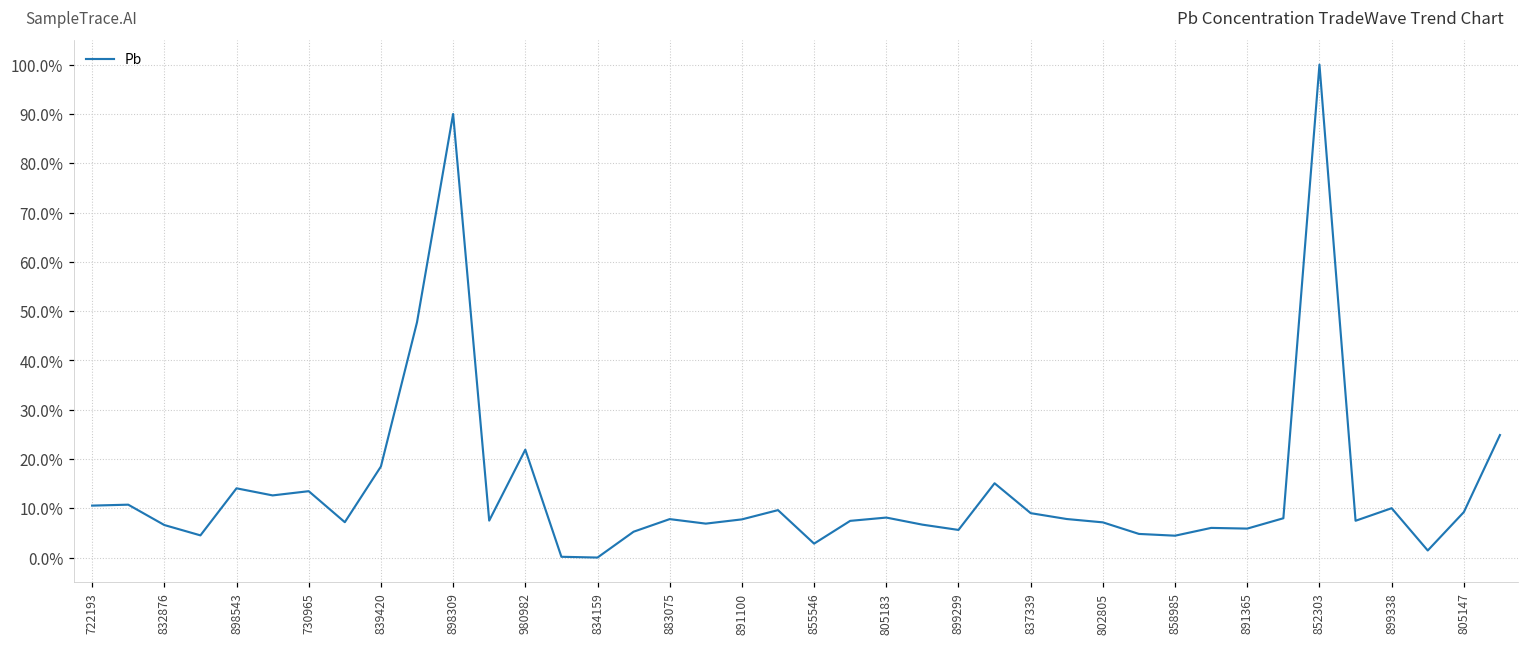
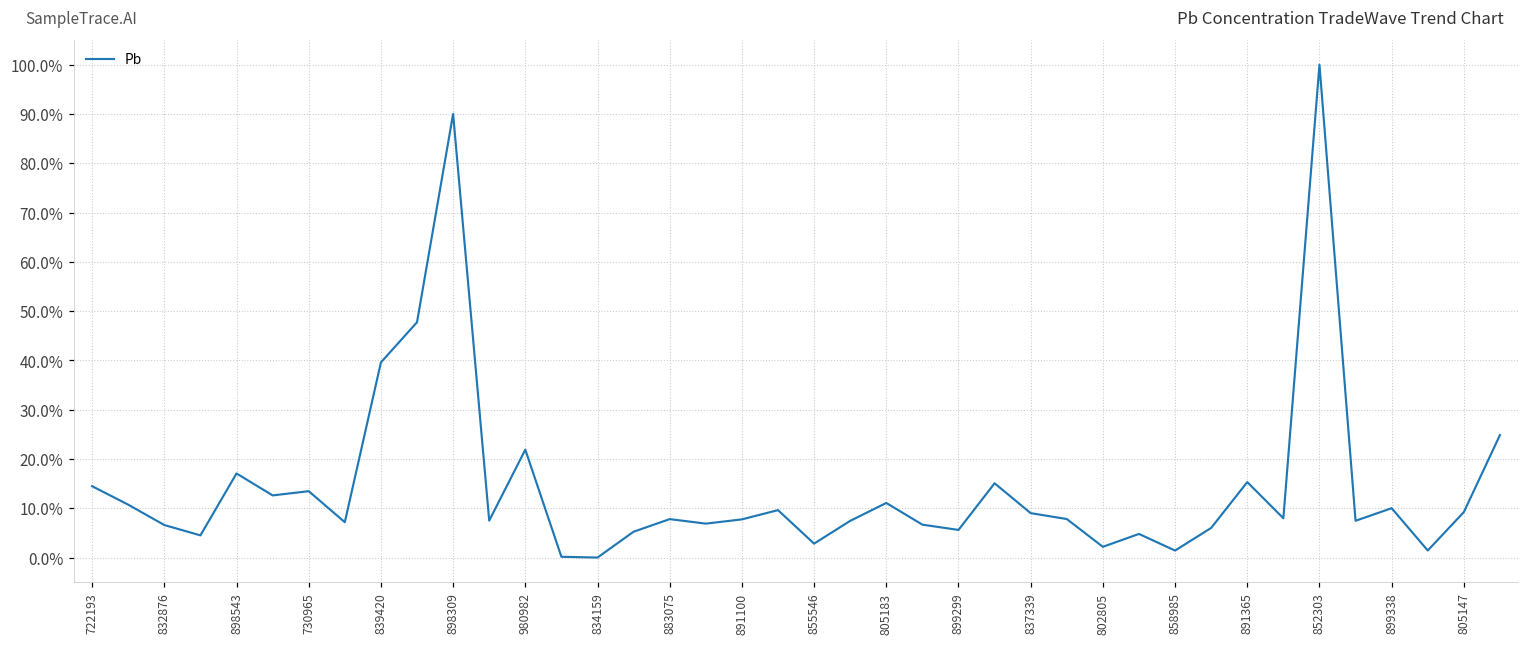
722193: 11% -> 14%
898543: 14% -> 17%
839420: 18% -> 40%
805183: 8% -> 11%
802805: 7% -> 2%
858985: 4% -> 1%
891365: 6% -> 15%
